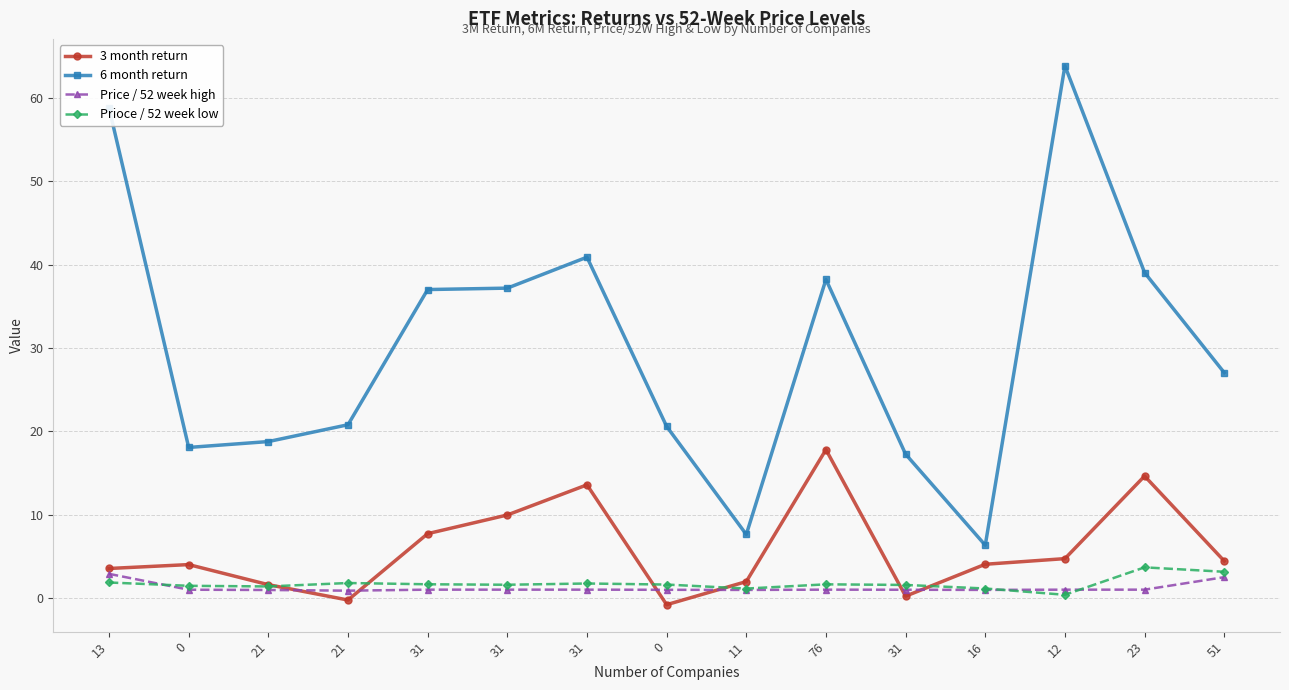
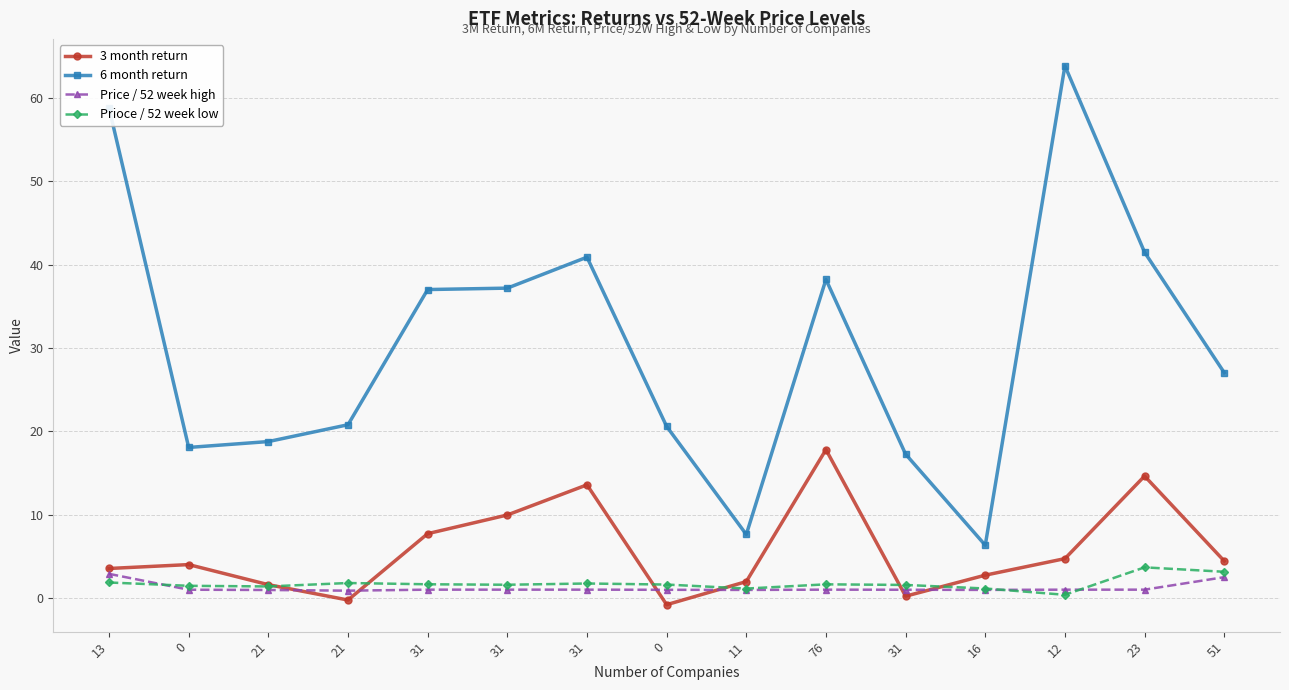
3 month return, 16: 4 -> 3
6 month return, 23: 39 -> 41
